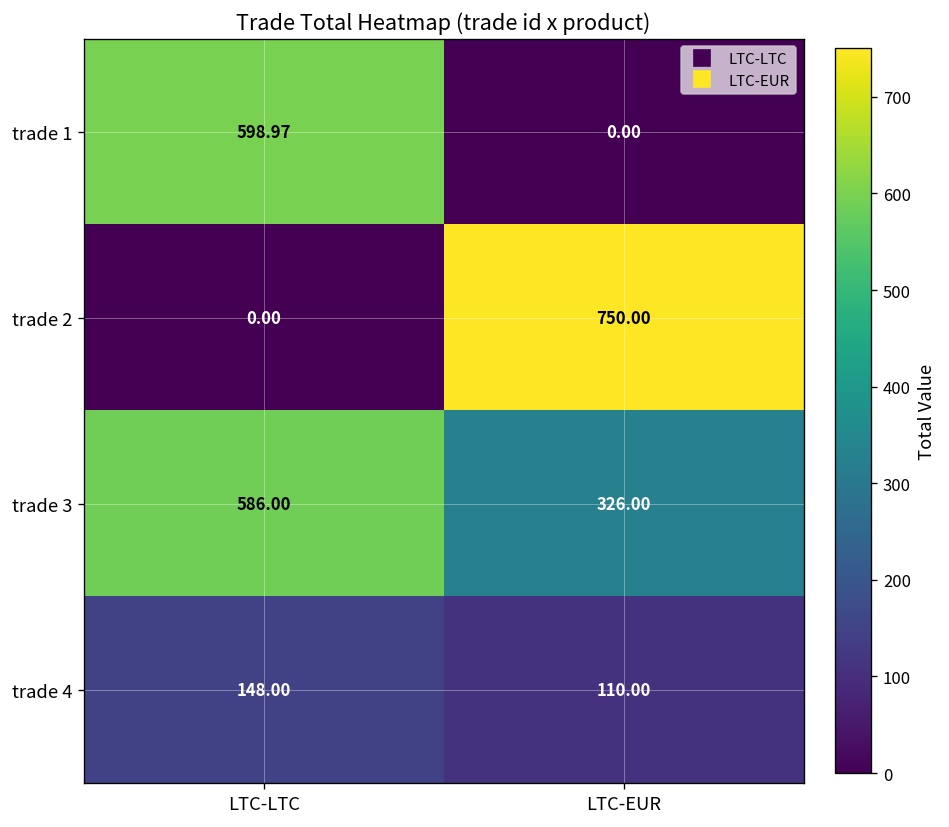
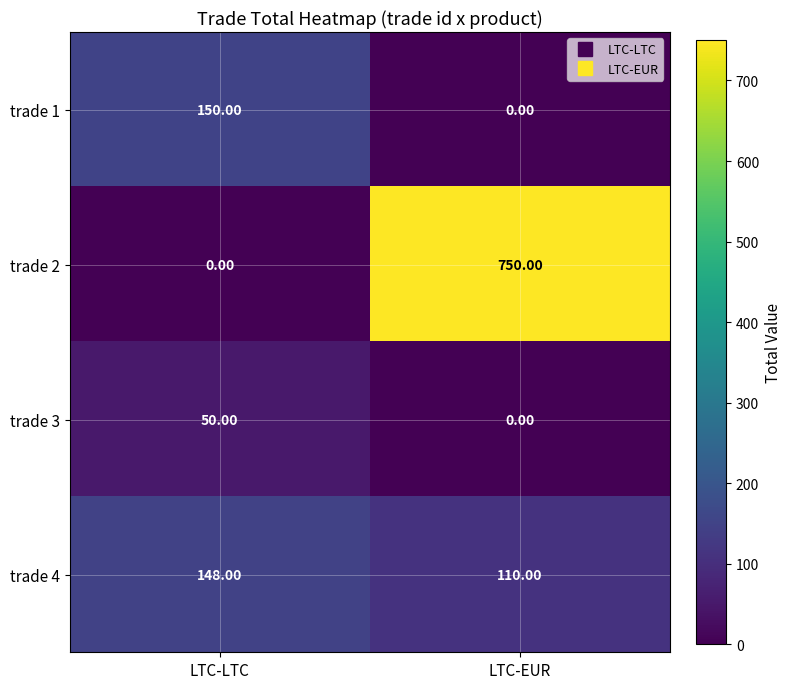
trade 1, LTC-LTC: 598.97 -> 150.00
trade 3, LTC-LTC: 586.00 -> 50.00
trade 3, LTC-EUR: 326.00 -> 0.00
